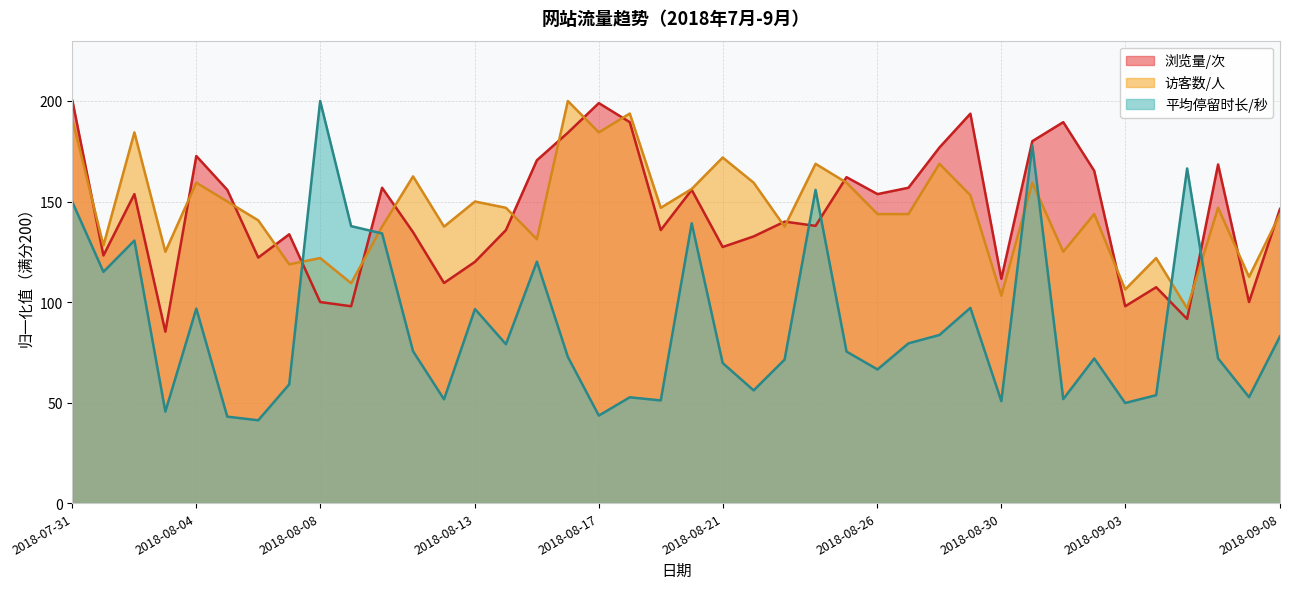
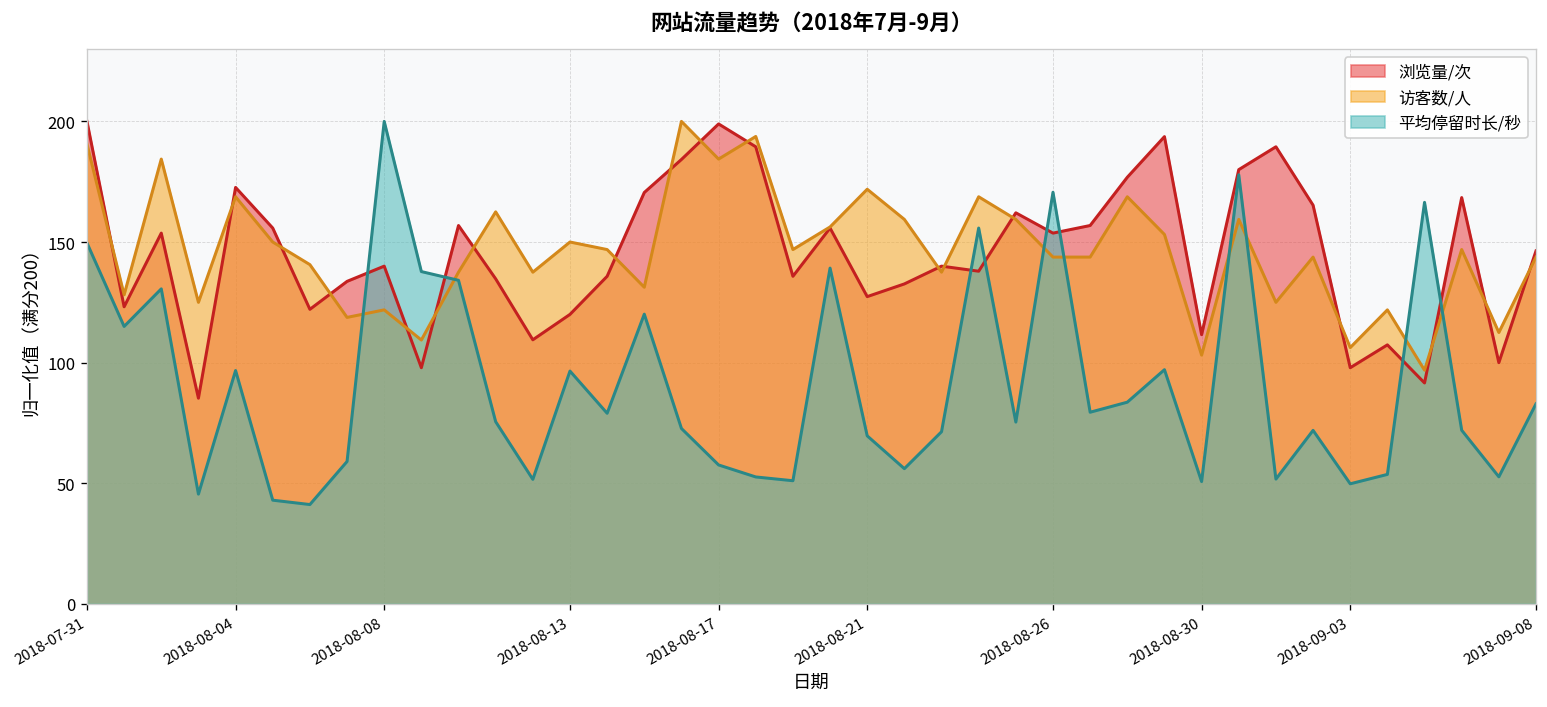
访客数/人, 2018-08-04: 159 -> 169
浏览量/次, 2018-08-08: 100 -> 140
平均停留时长/秒, 2018-08-17: 44 -> 58
平均停留时长/秒, 2018-08-26: 66 -> 171
